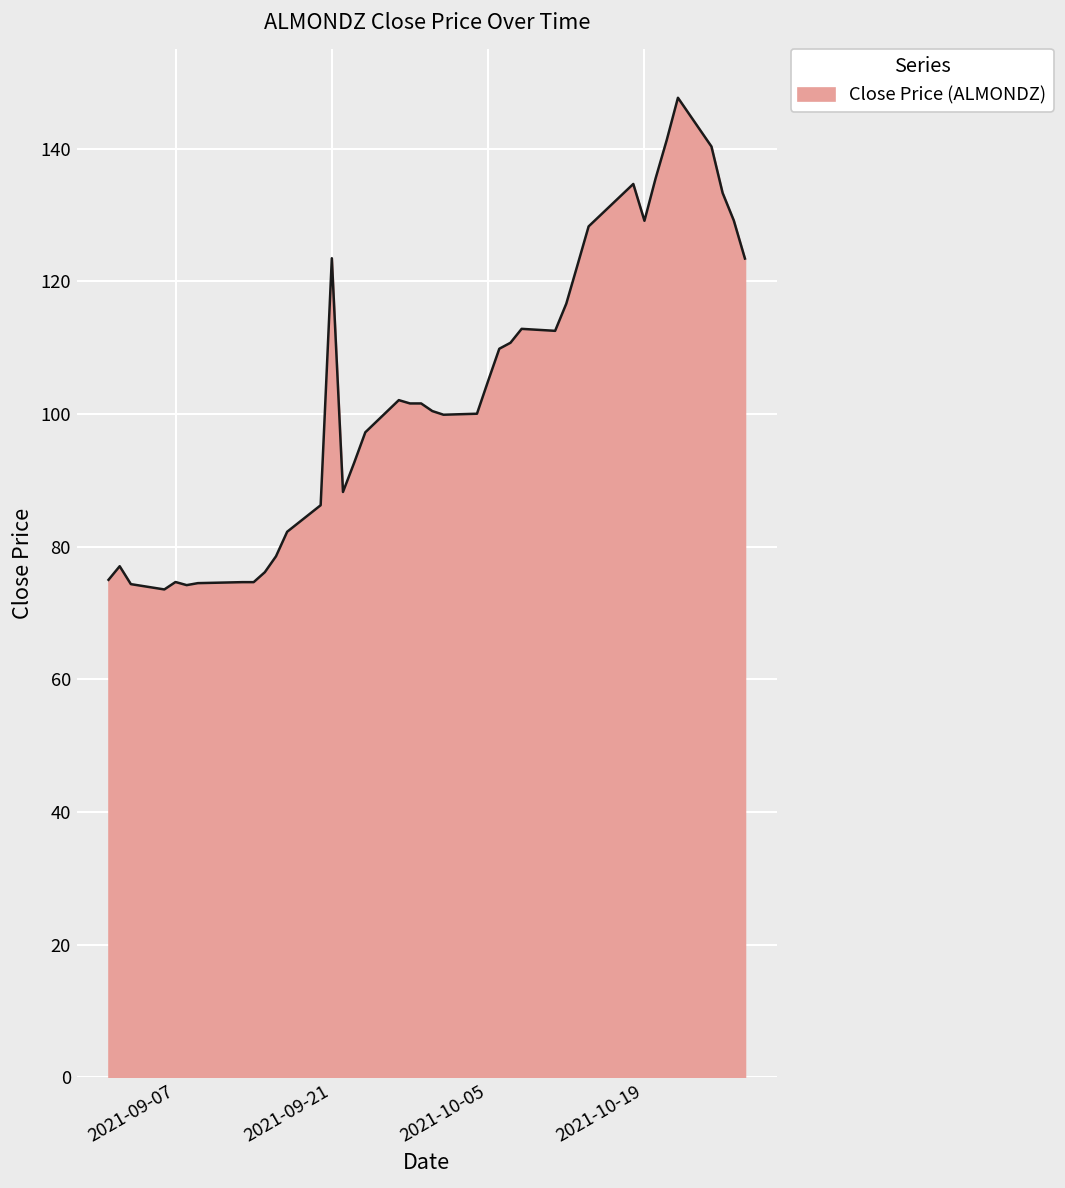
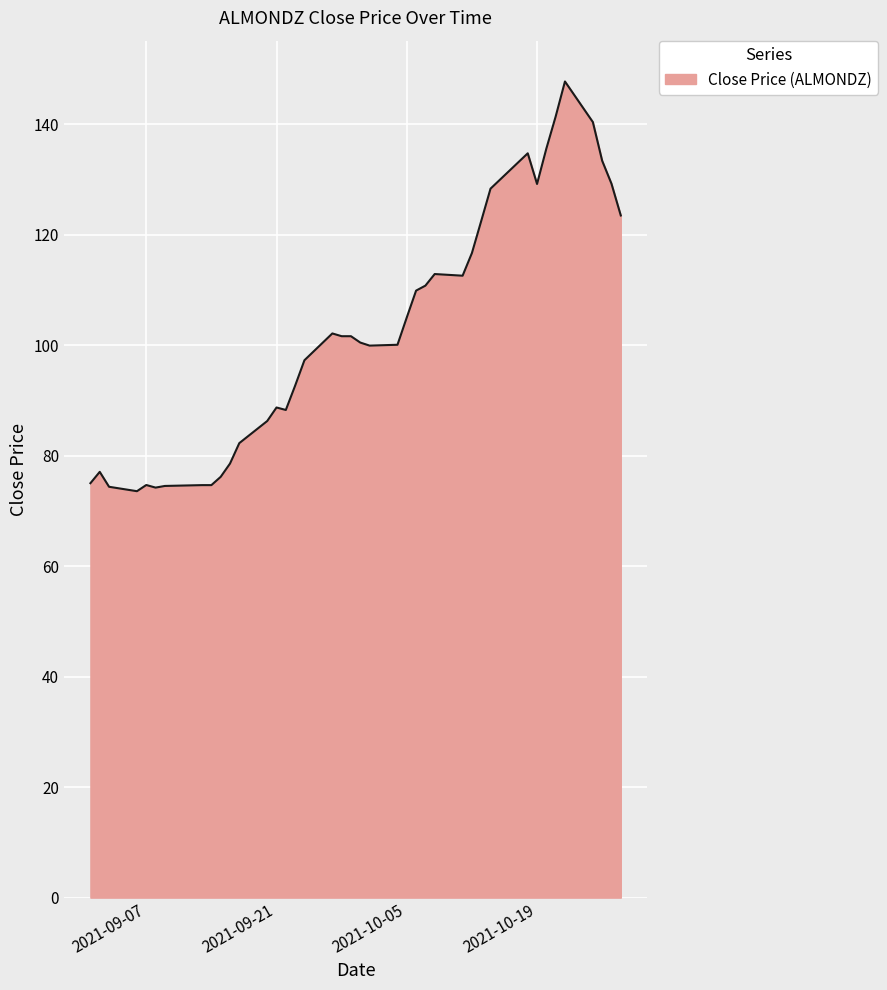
2021-09-21: 124 -> 89
